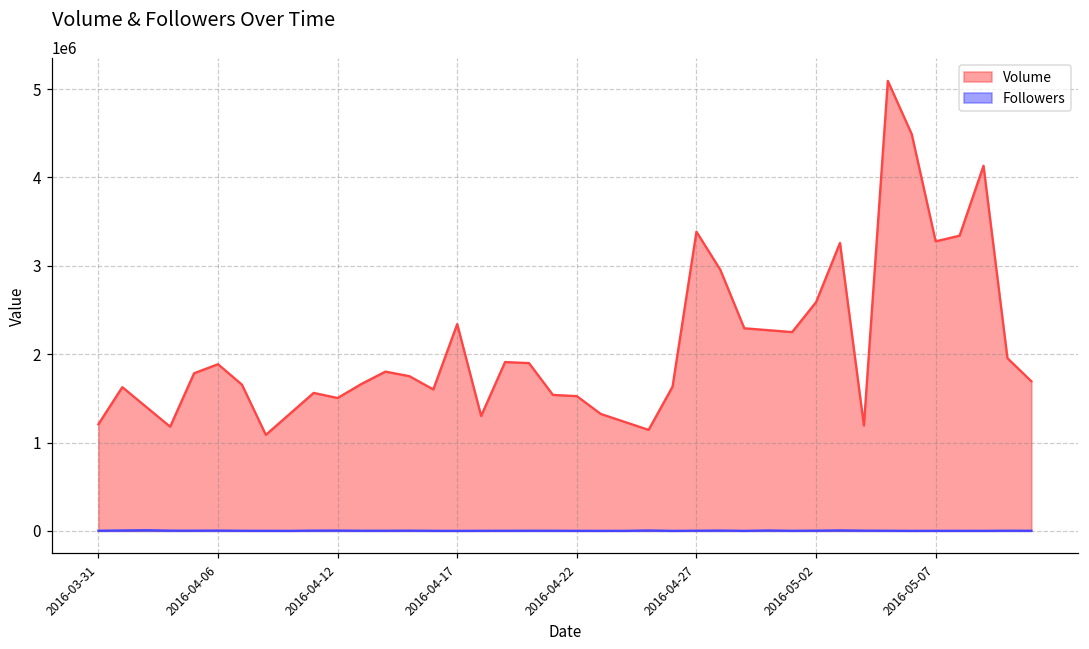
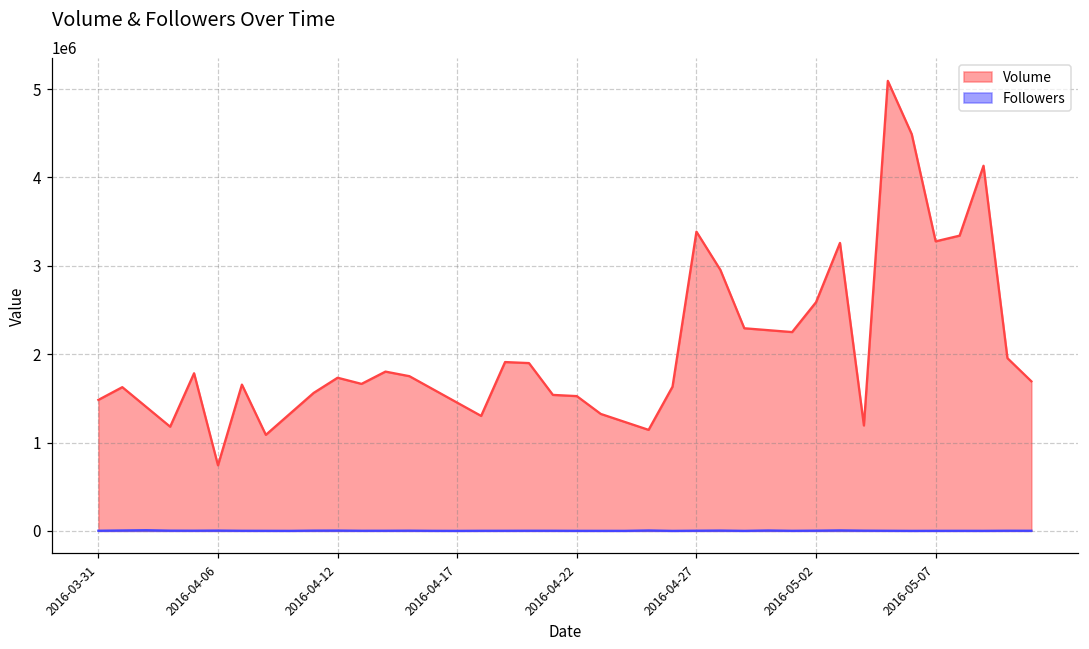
Volume, 2016-03-31: 1200000 -> 1500000
Volume, 2016-04-06: 1900000 -> 700000
Volume, 2016-04-12: 1500000 -> 1700000
Volume, 2016-04-17: 2300000 -> 1500000
